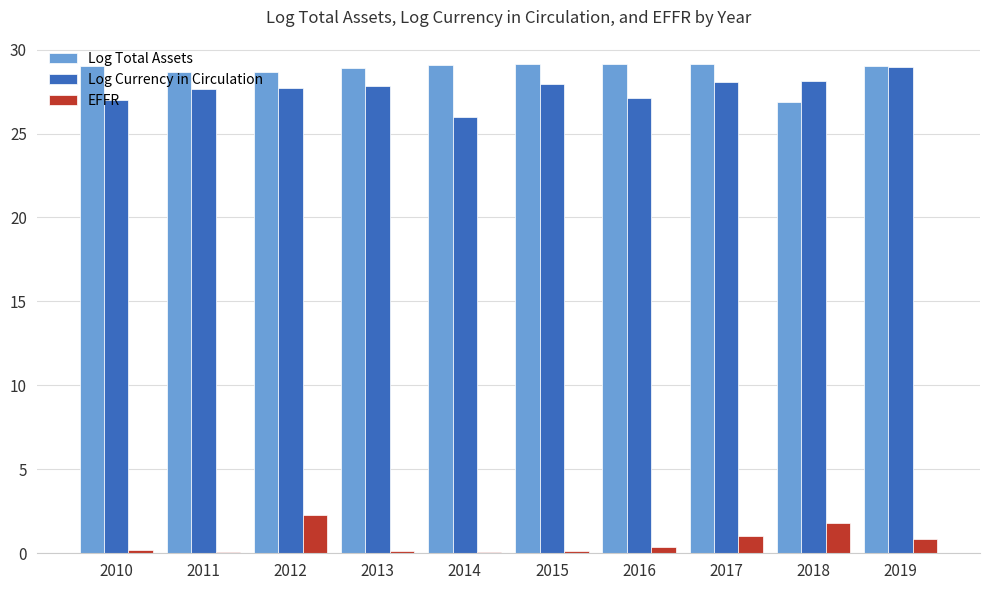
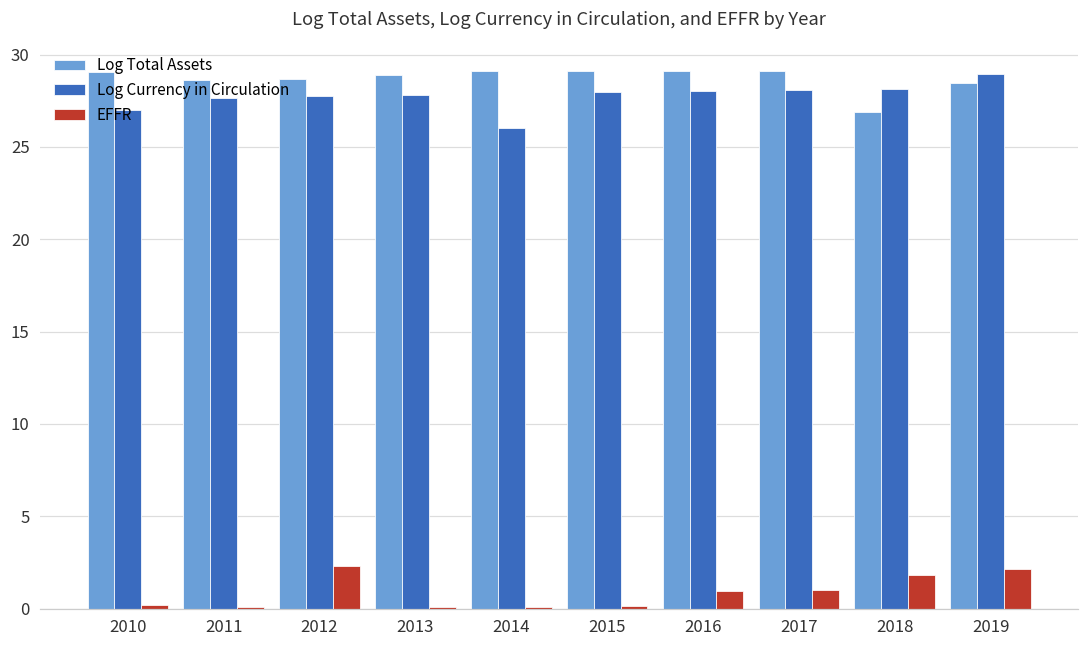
Log Currency in Circulation, 2016: 27.1 -> 28.0
EFFR, 2016: 0.4 -> 0.9
Log Total Assets, 2019: 29.0 -> 28.5
EFFR, 2019: 0.9 -> 2.2
